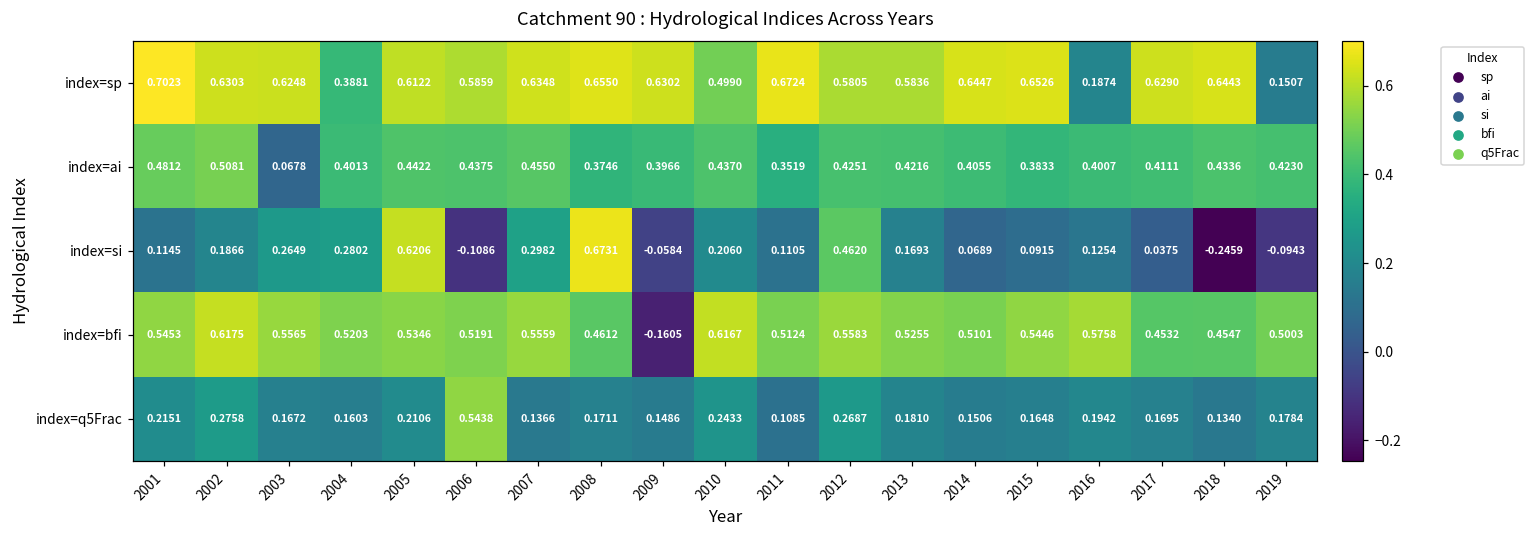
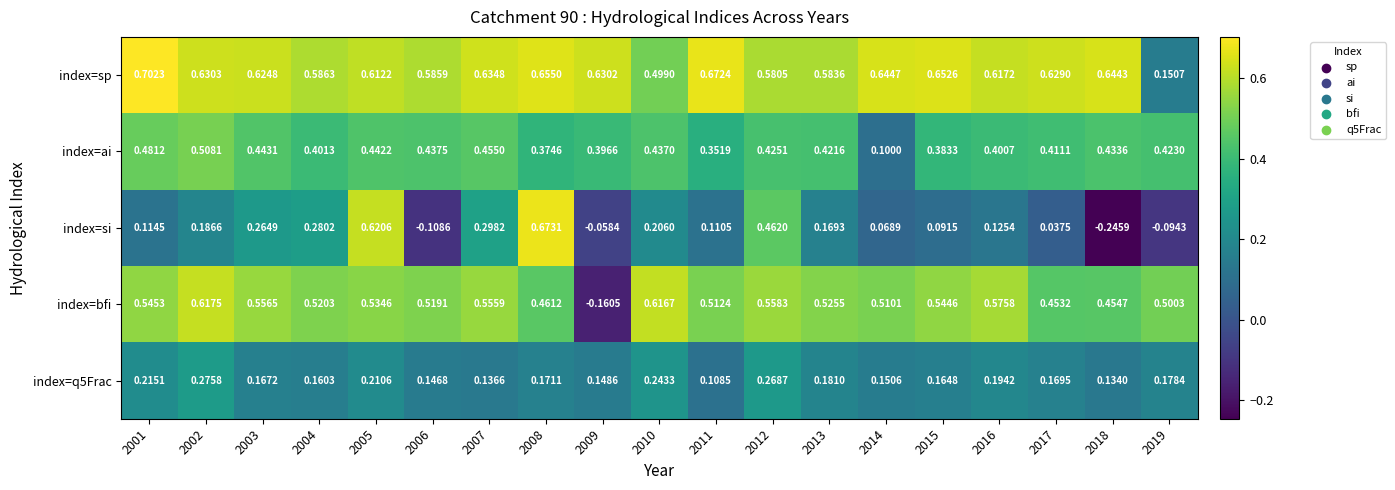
index=sp, 2004: 0.3881 -> 0.5863
index=sp, 2016: 0.1874 -> 0.6172
index=ai, 2003: 0.0678 -> 0.4431
index=ai, 2014: 0.4055 -> 0.1000
index=q5Frac, 2006: 0.5438 -> 0.1468
